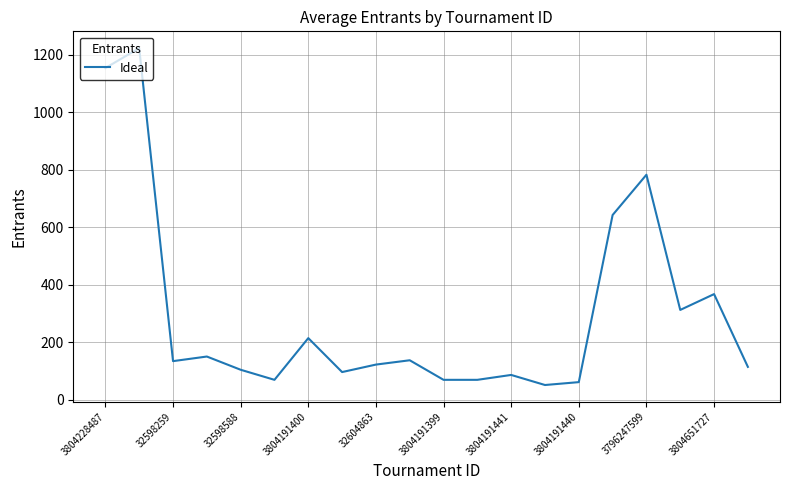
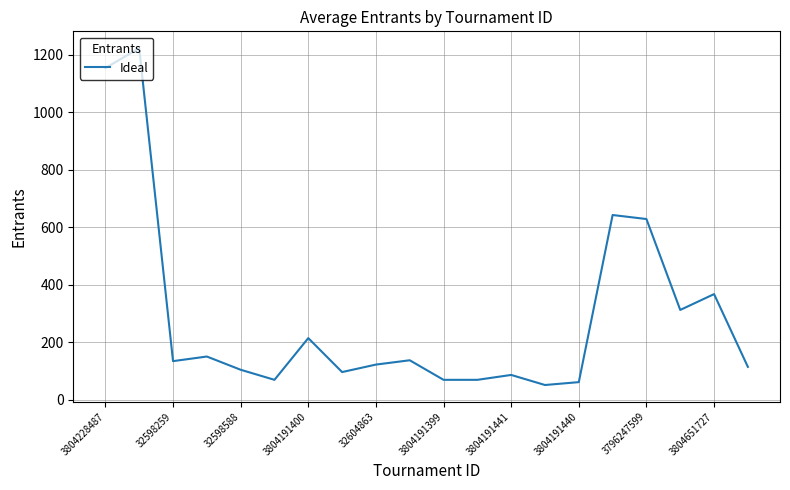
3796247599: 780 -> 630
